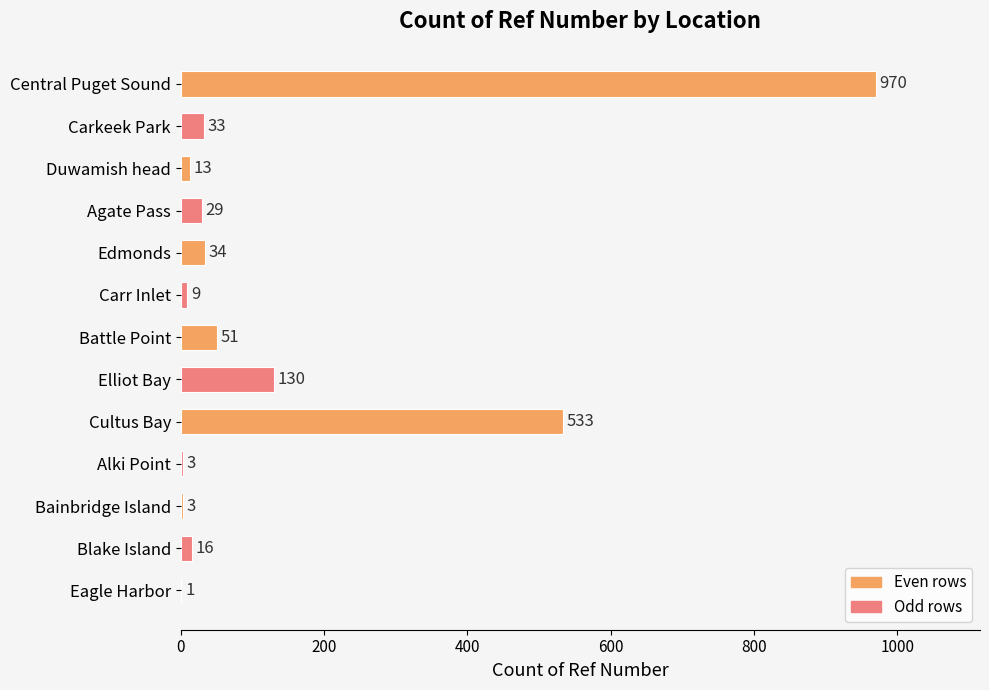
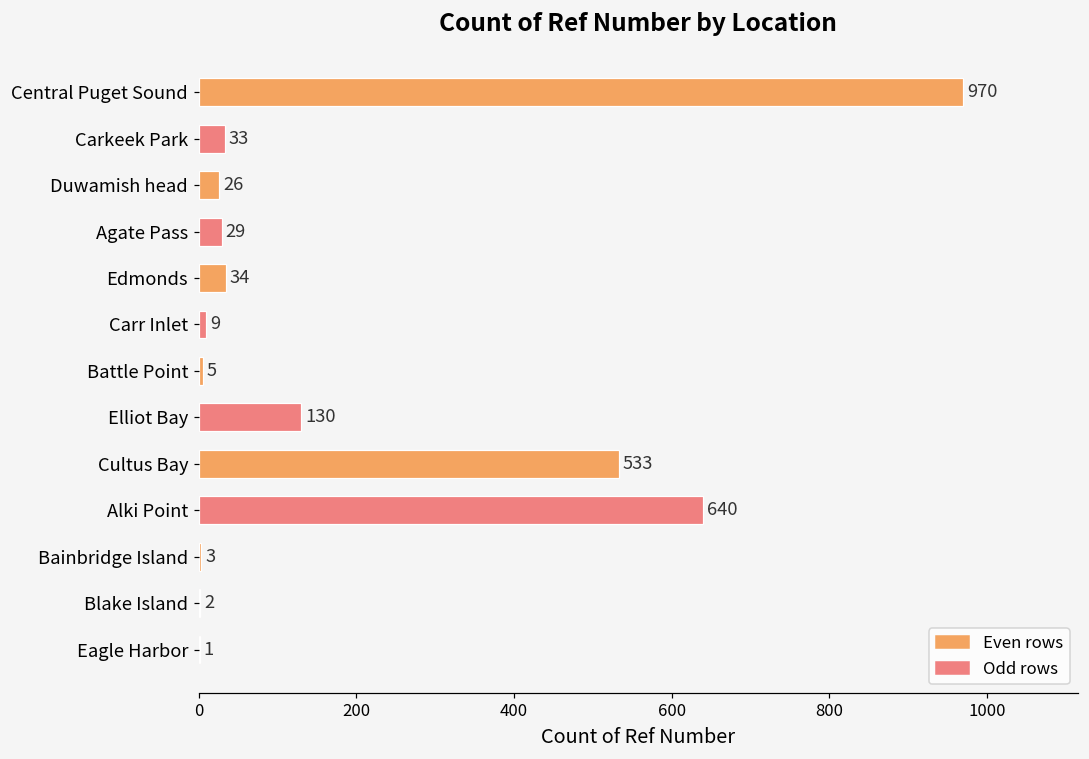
Duwamish head: 13 -> 26
Battle Point: 51 -> 5
Alki Point: 3 -> 640
Blake Island: 16 -> 2
